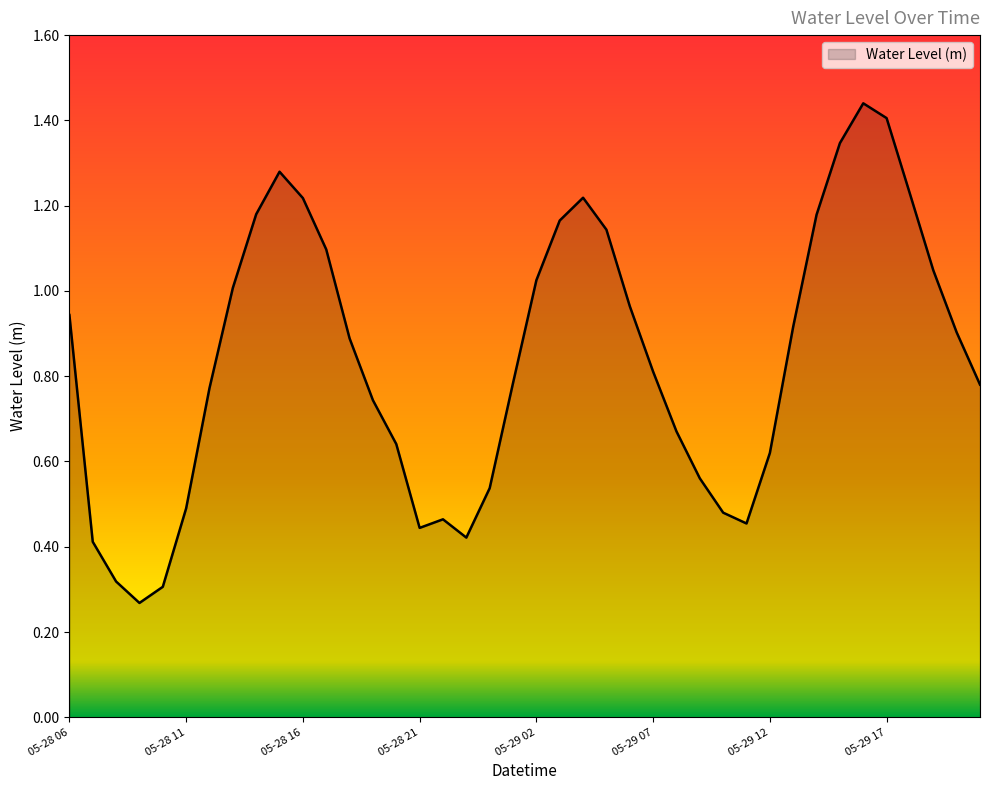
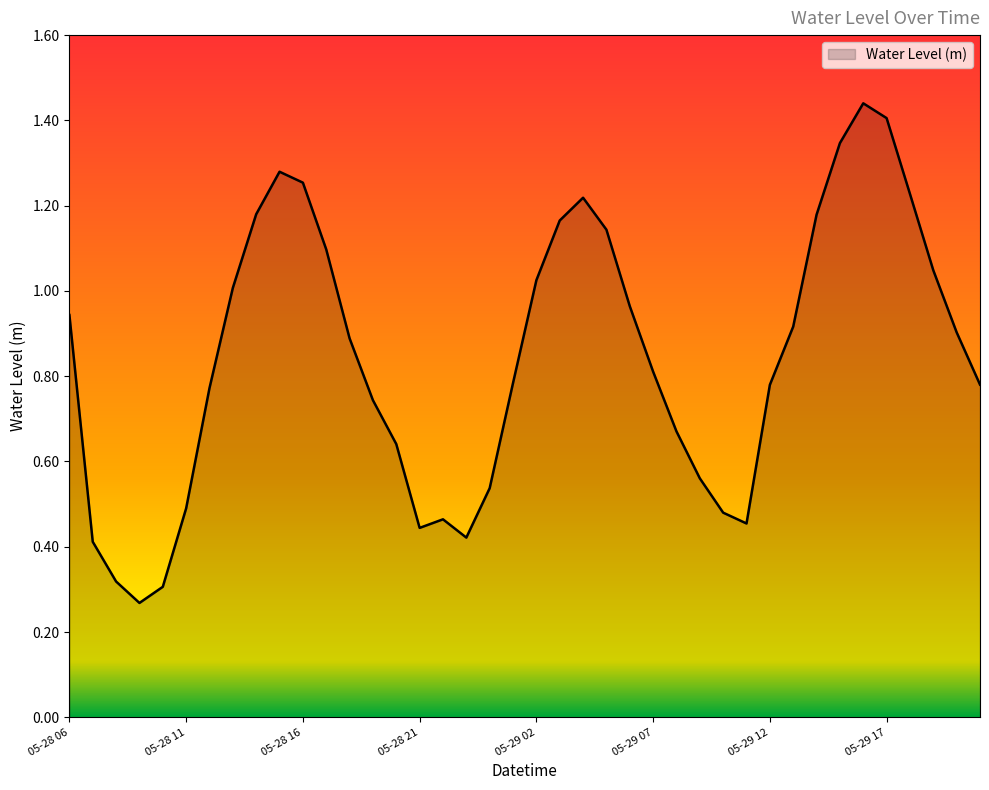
05-28 16: 1.22 -> 1.25
05-29 12: 0.62 -> 0.78
